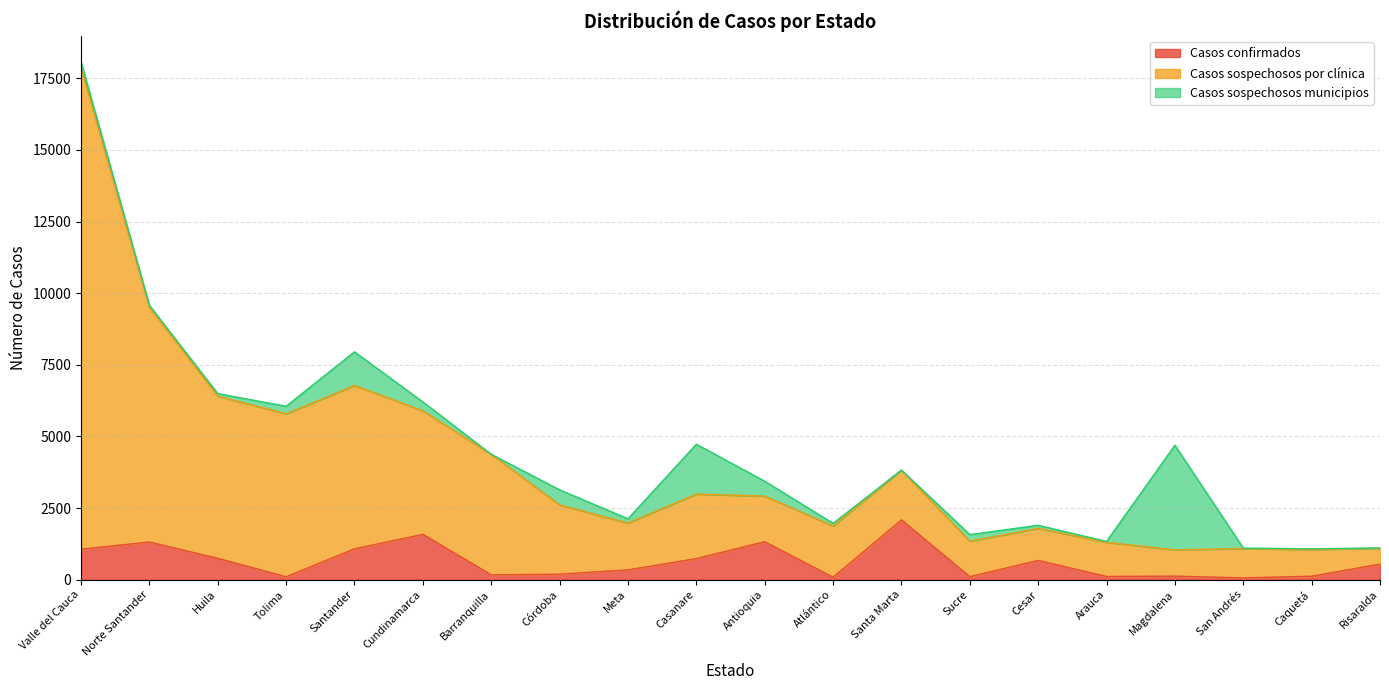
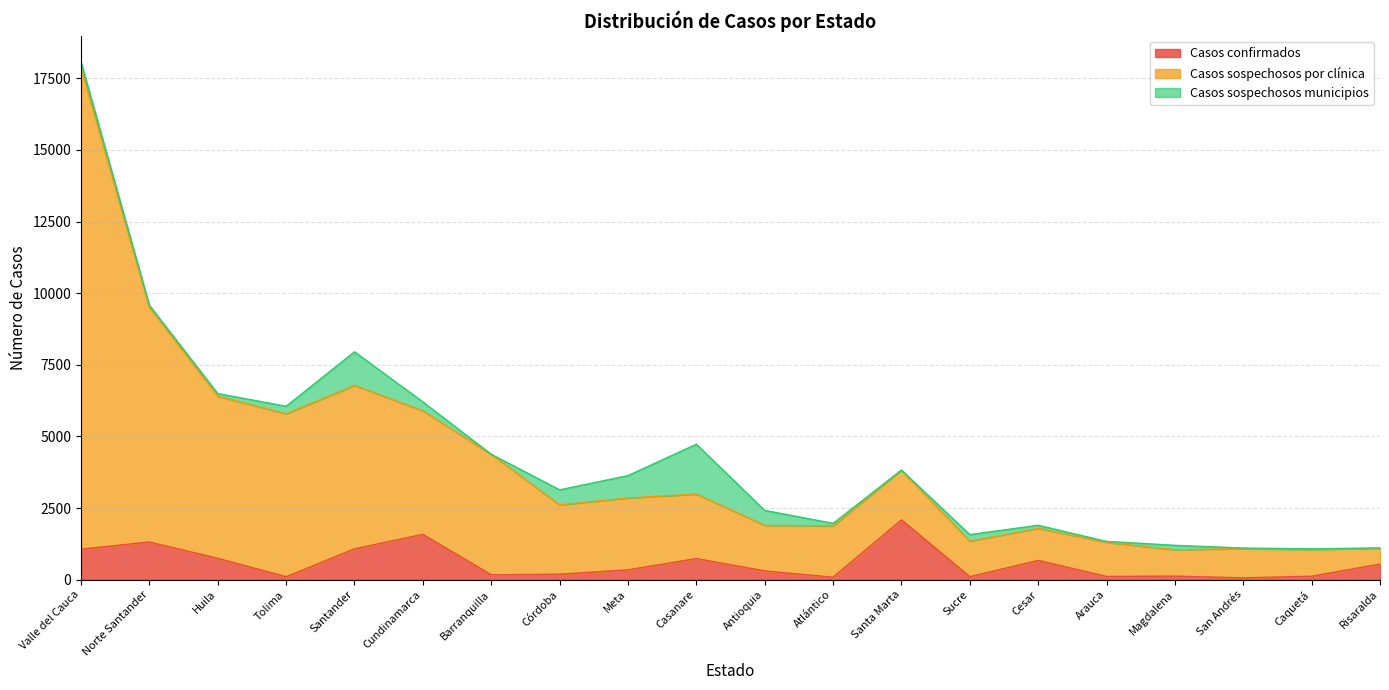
Casos sospechosos por clínica, Meta: 1600 -> 2500
Casos sospechosos municipios, Meta: 100 -> 800
Casos confirmados, Antioquia: 1300 -> 300
Casos sospechosos municipios, Magdalena: 3600 -> 200
